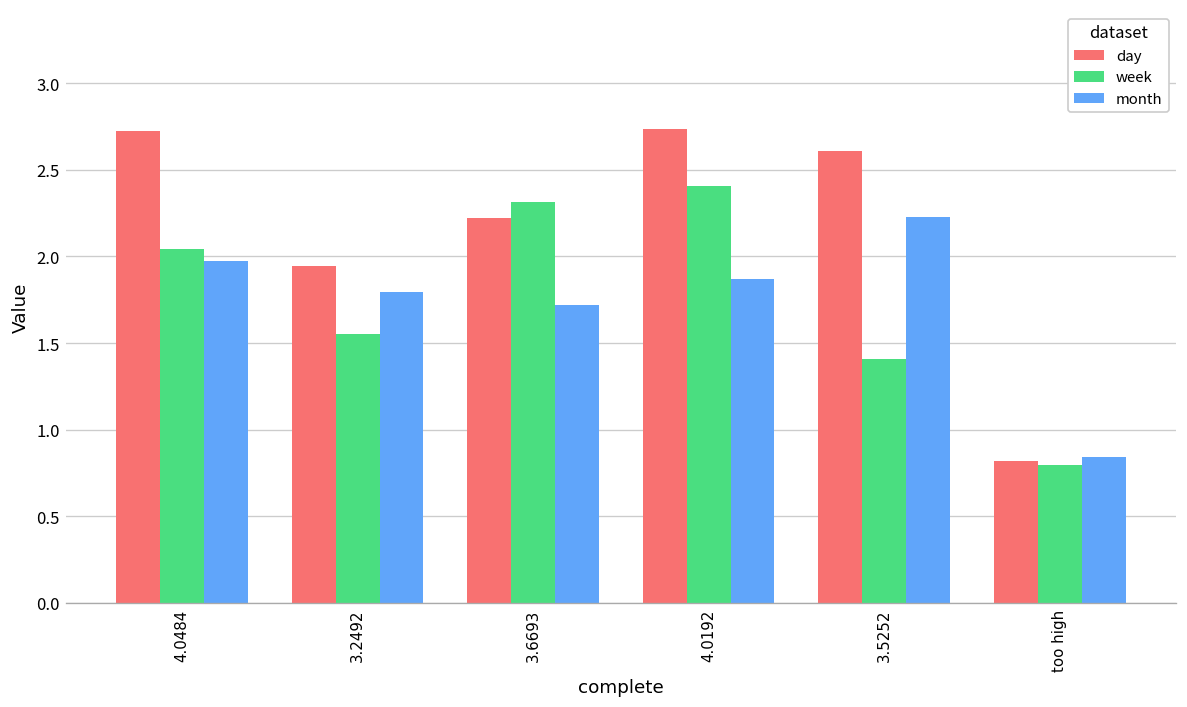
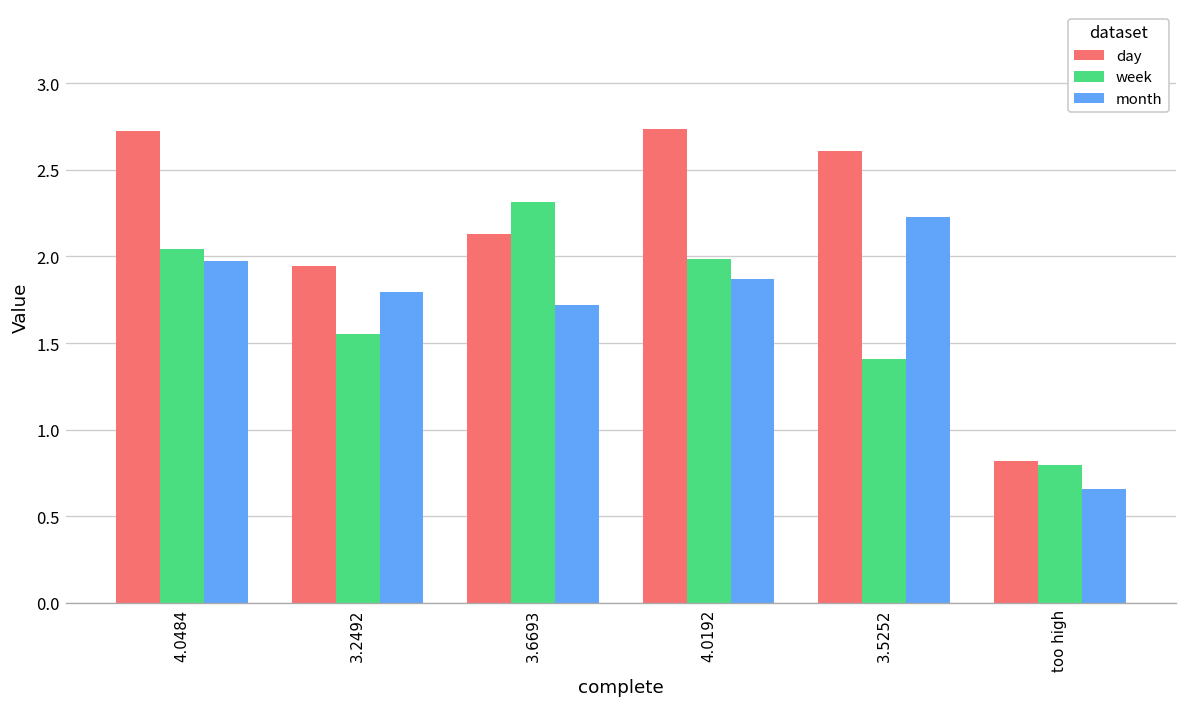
day, 3.6693: 2.22 -> 2.13
week, 4.0192: 2.41 -> 1.98
month, too high: 0.84 -> 0.66
